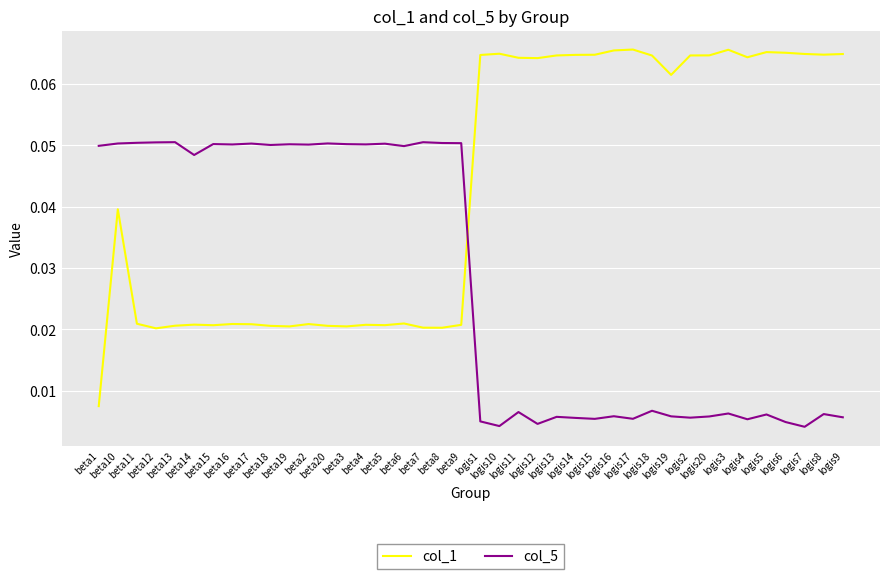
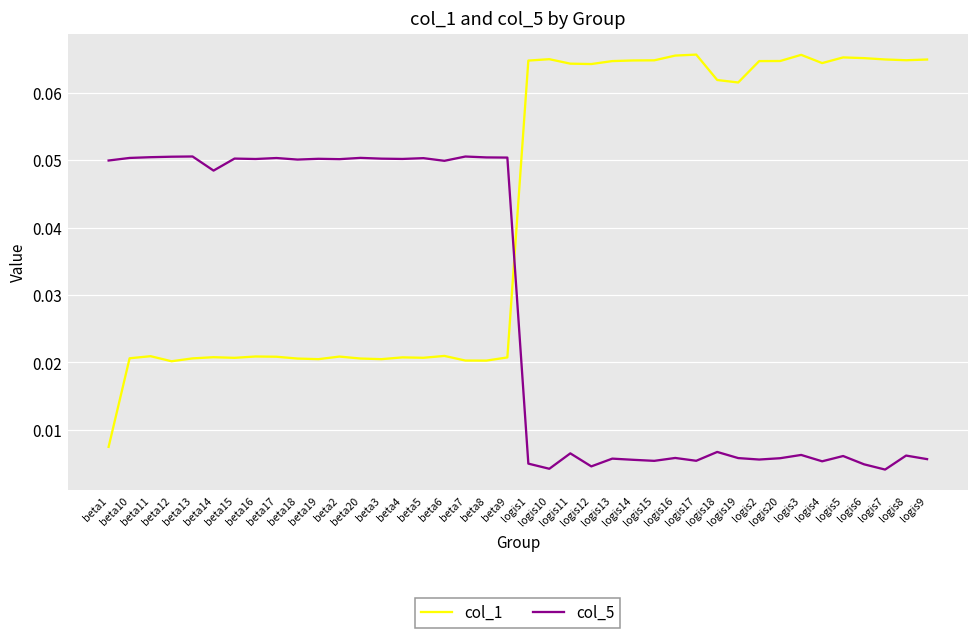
col_1, beta10: 0.040 -> 0.021
col_1, logis18: 0.065 -> 0.062
